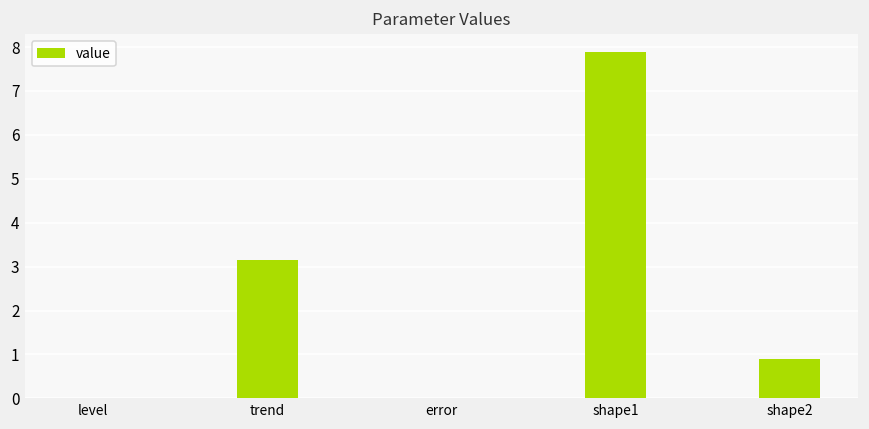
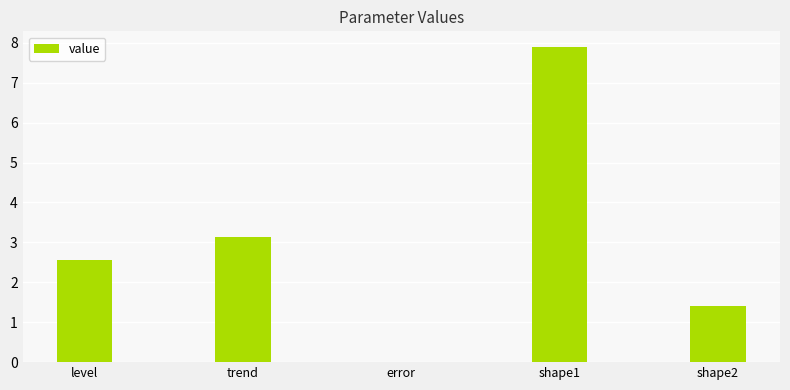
level: 0.0 -> 2.6
shape2: 0.9 -> 1.4
